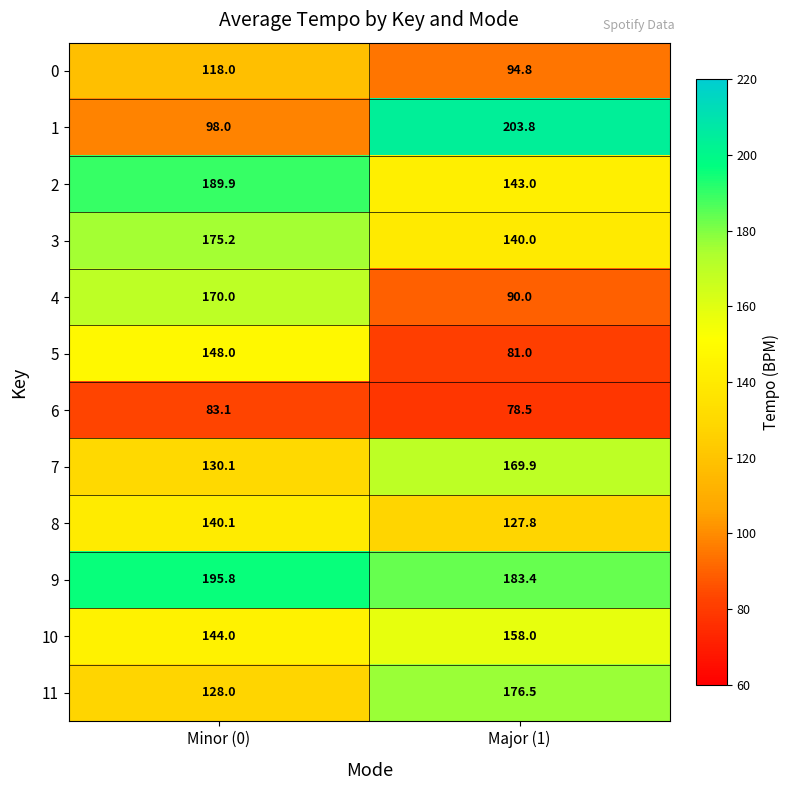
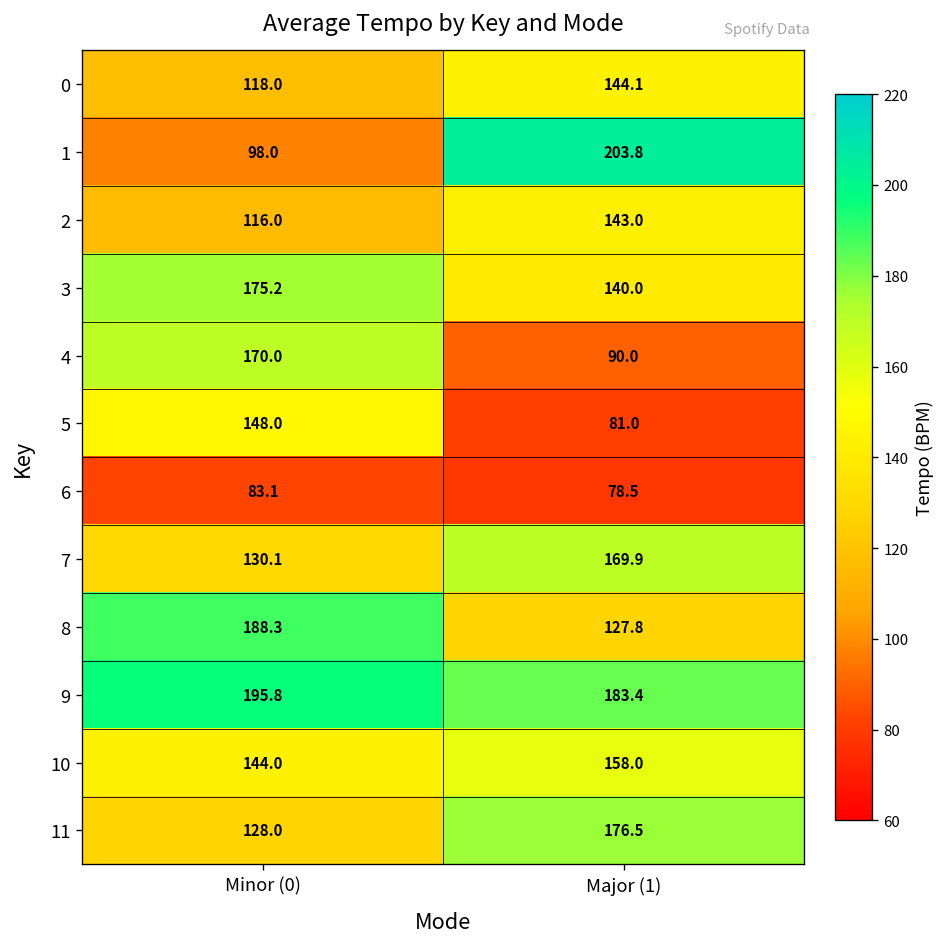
0, Major (1): 94.8 -> 144.1
2, Minor (0): 189.9 -> 116.0
8, Minor (0): 140.1 -> 188.3
